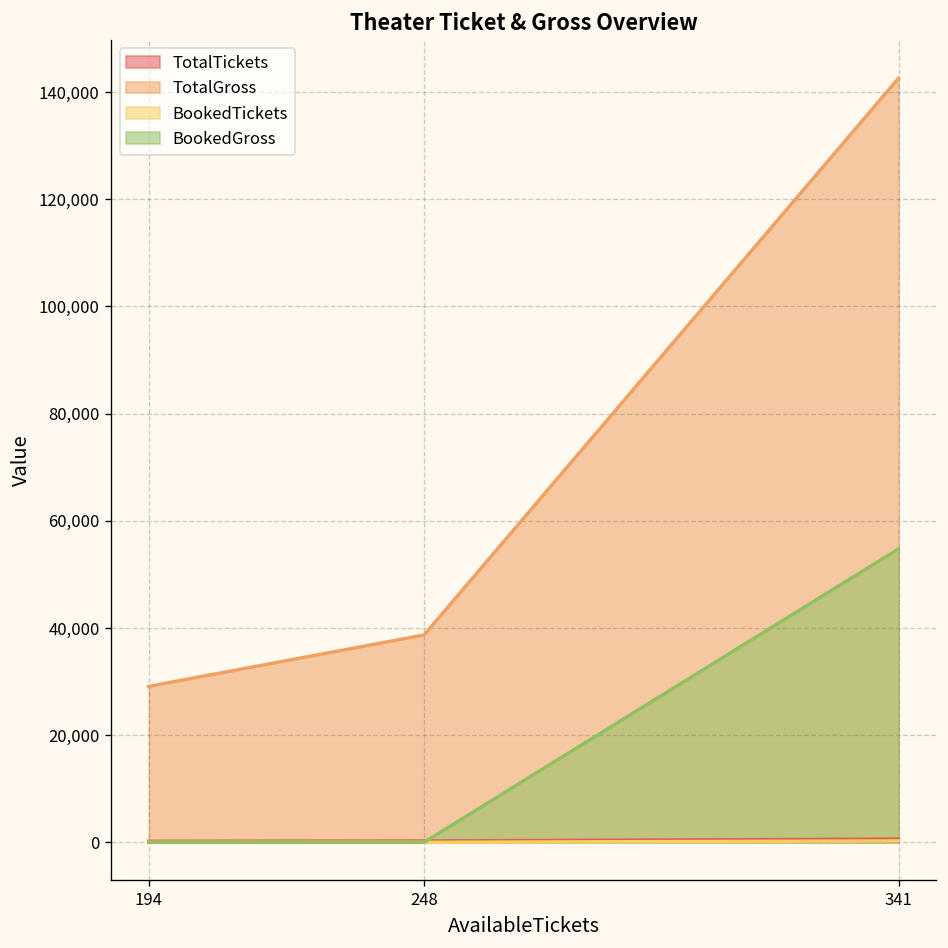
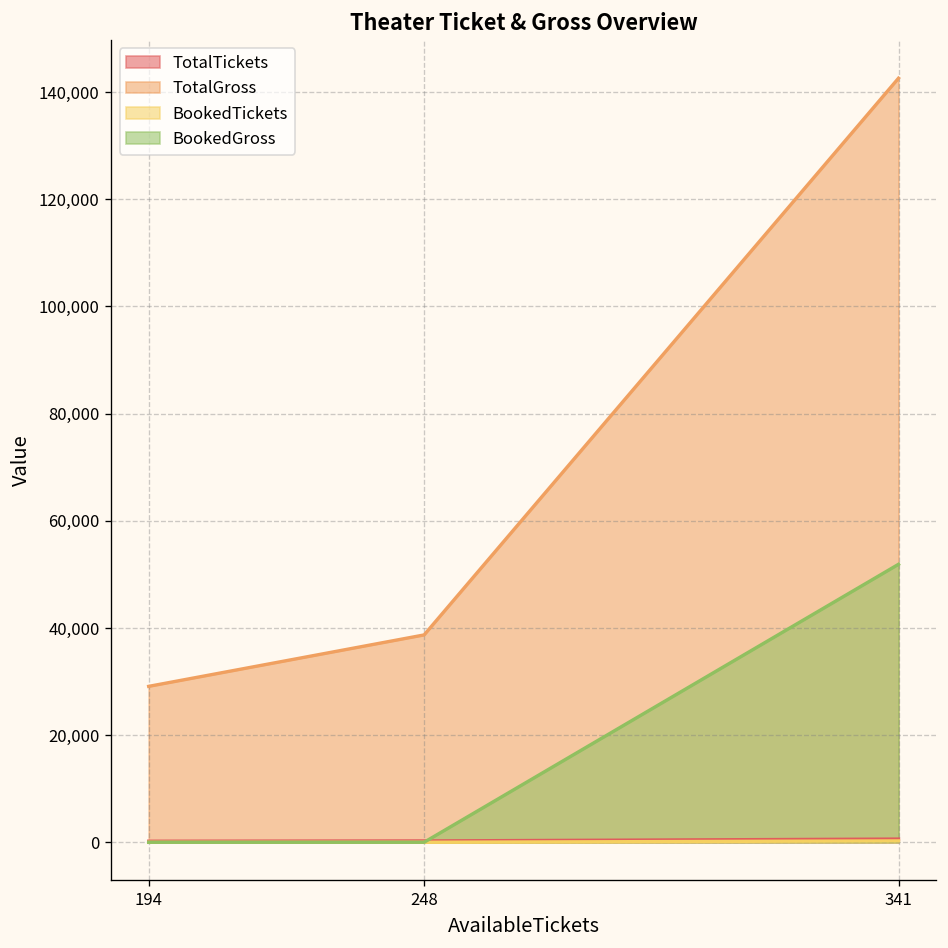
BookedGross, 341: 55,000 -> 52,000
